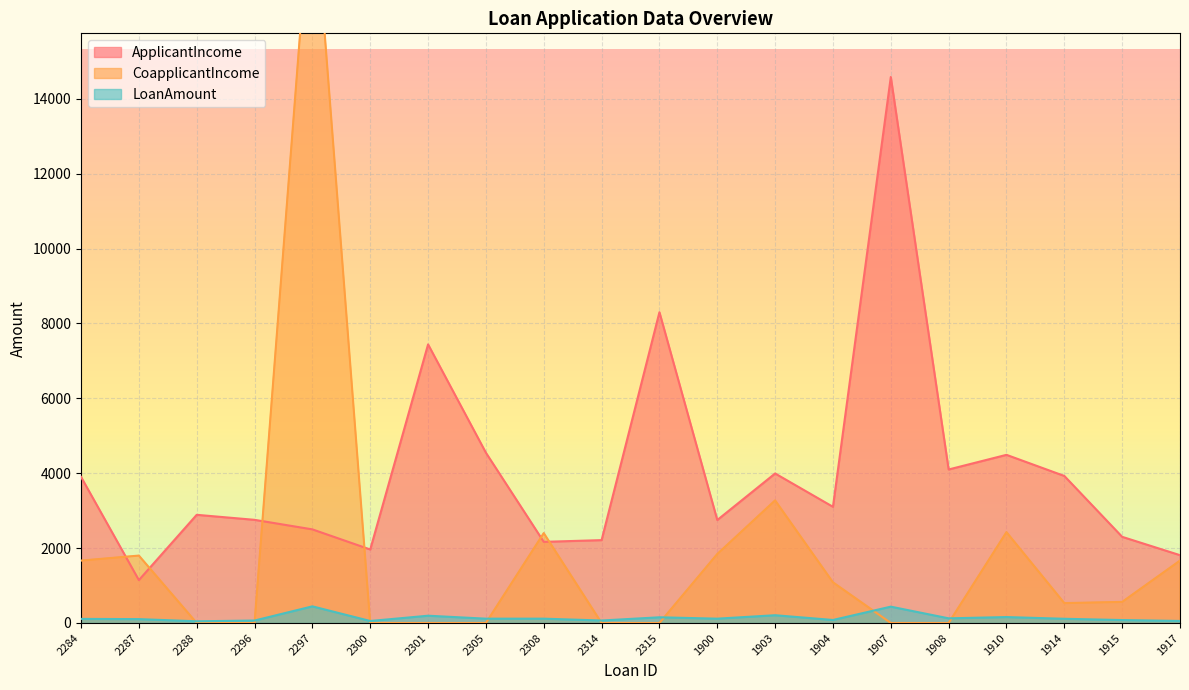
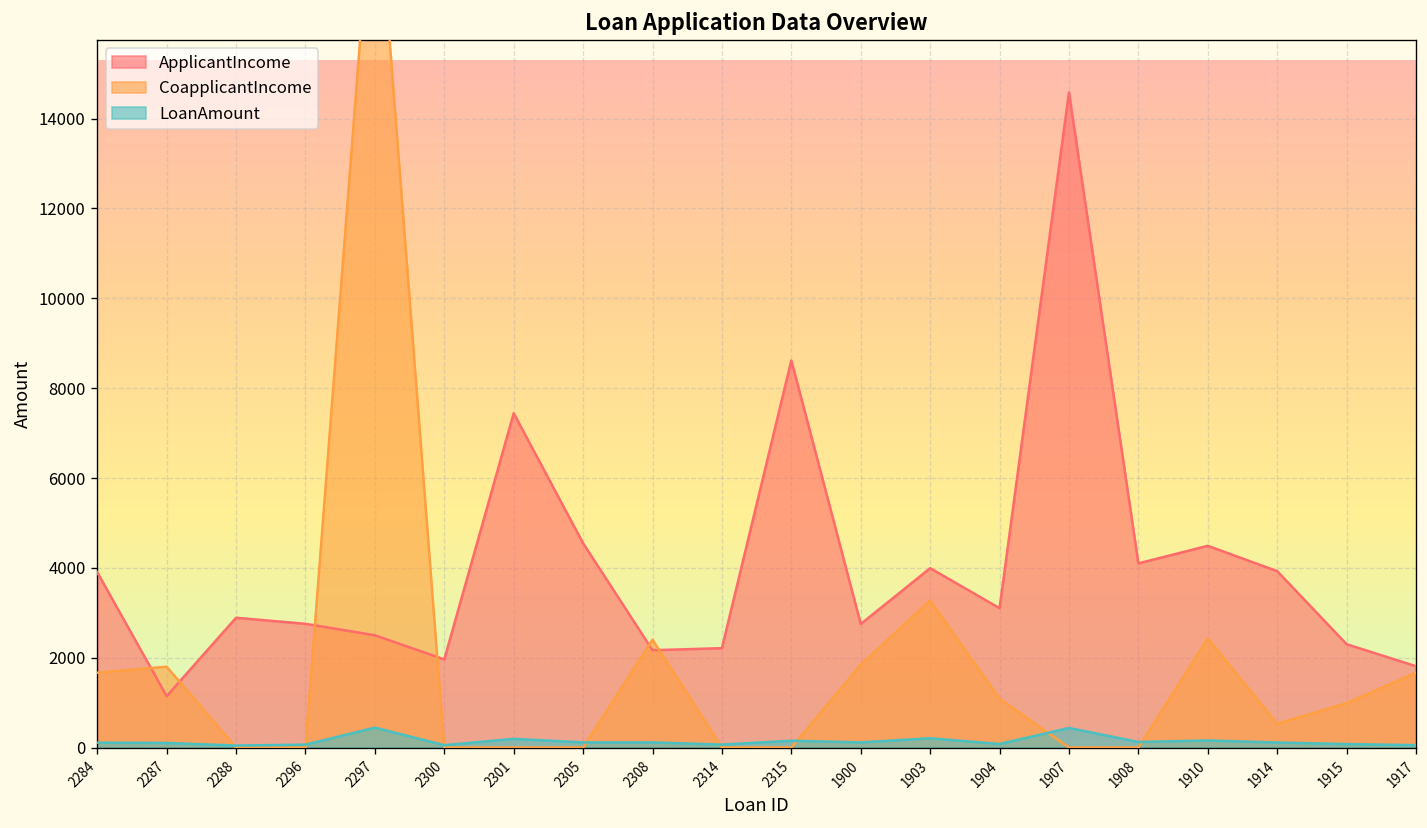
ApplicantIncome, 2315: 8300 -> 8600
CoapplicantIncome, 1915: 600 -> 1000
